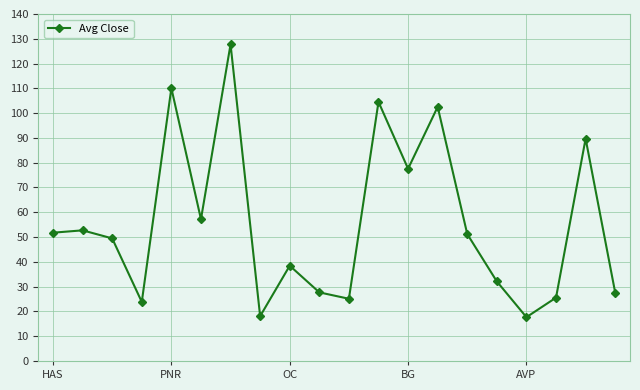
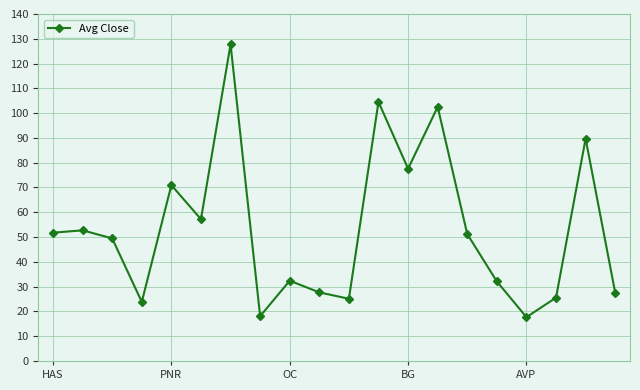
PNR: 110 -> 71
OC: 38 -> 32
